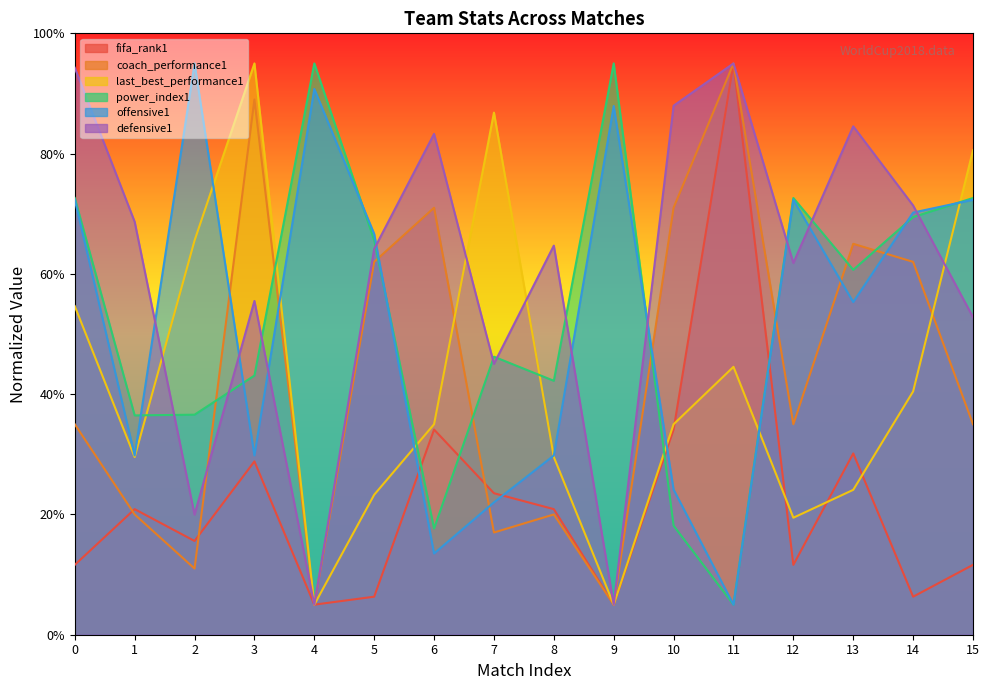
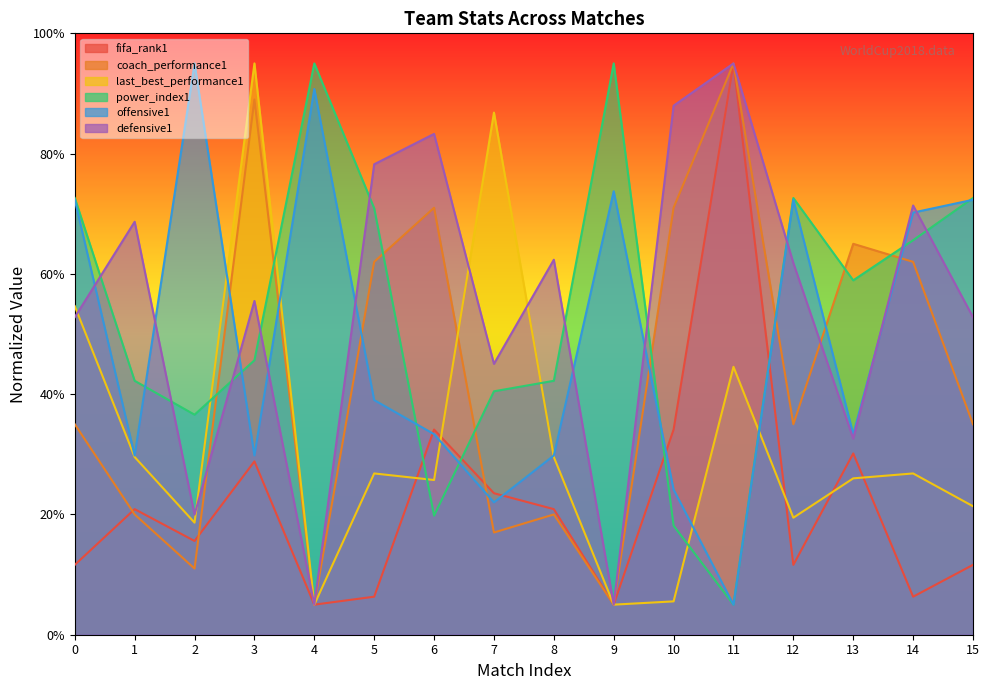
defensive1, 0: 94% -> 53%
power_index1, 1: 36% -> 42%
last_best_performance1, 2: 66% -> 19%
power_index1, 3: 43% -> 46%
last_best_performance1, 5: 23% -> 27%
power_index1, 5: 66% -> 71%
offensive1, 5: 67% -> 39%
defensive1, 5: 64% -> 78%
last_best_performance1, 6: 35% -> 26%
power_index1, 6: 18% -> 20%
offensive1, 6: 14% -> 33%
power_index1, 7: 46% -> 40%
defensive1, 8: 65% -> 62%
offensive1, 9: 88% -> 74%
last_best_performance1, 10: 35% -> 6%
last_best_performance1, 13: 24% -> 26%
power_index1, 13: 61% -> 59%
offensive1, 13: 55% -> 33%
defensive1, 13: 85% -> 33%
last_best_performance1, 14: 40% -> 27%
power_index1, 14: 69% -> 66%
last_best_performance1, 15: 81% -> 21%
